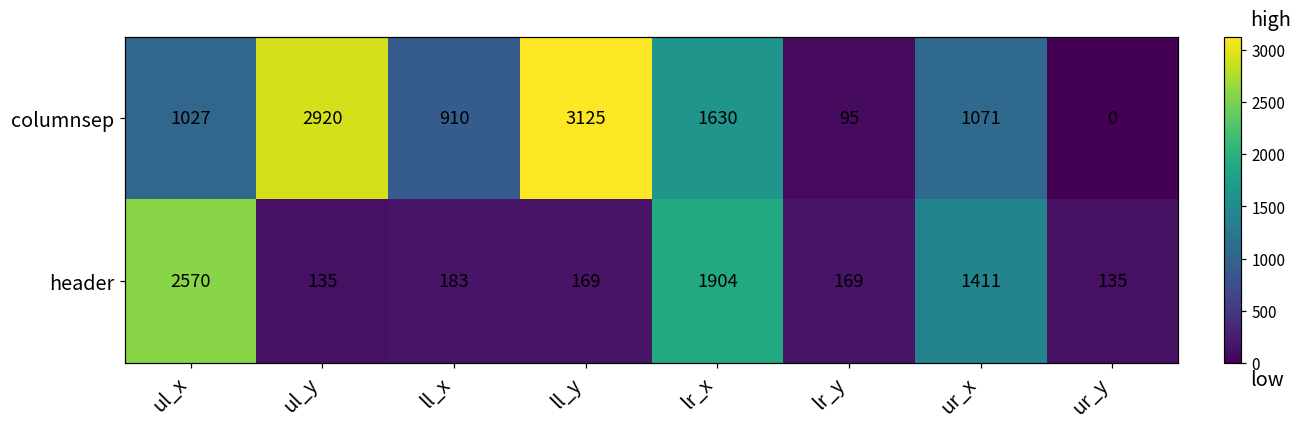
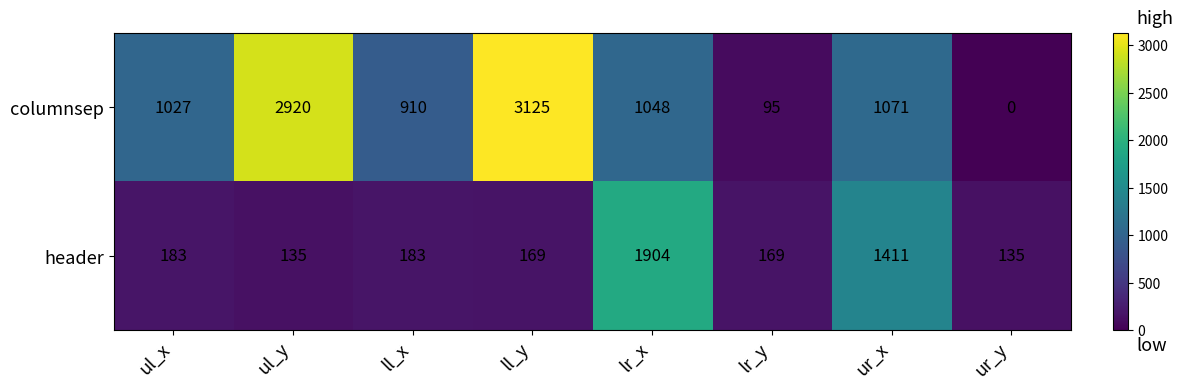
columnsep, lr_x: 1630 -> 1048
header, ul_x: 2570 -> 183
